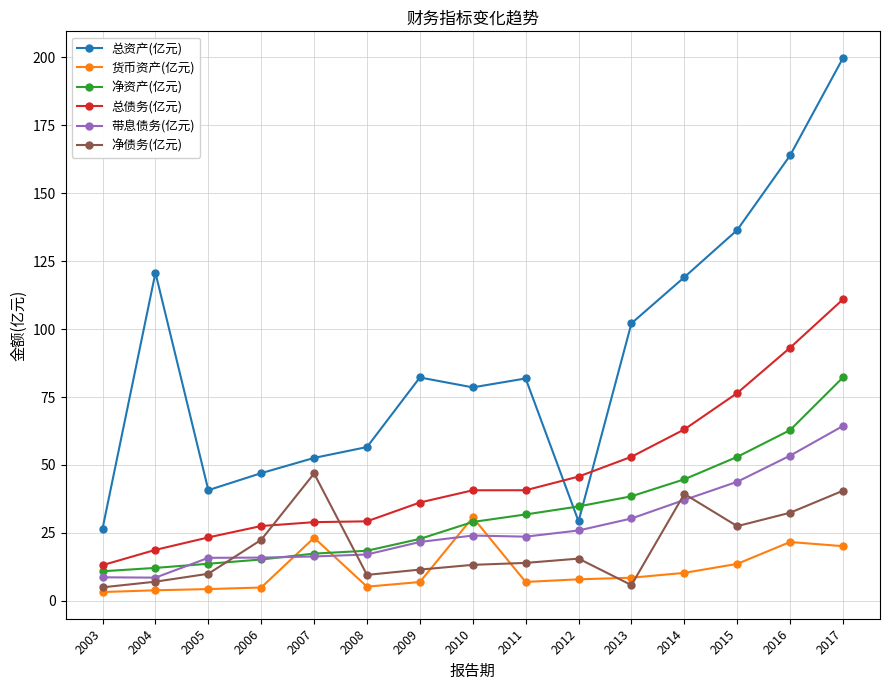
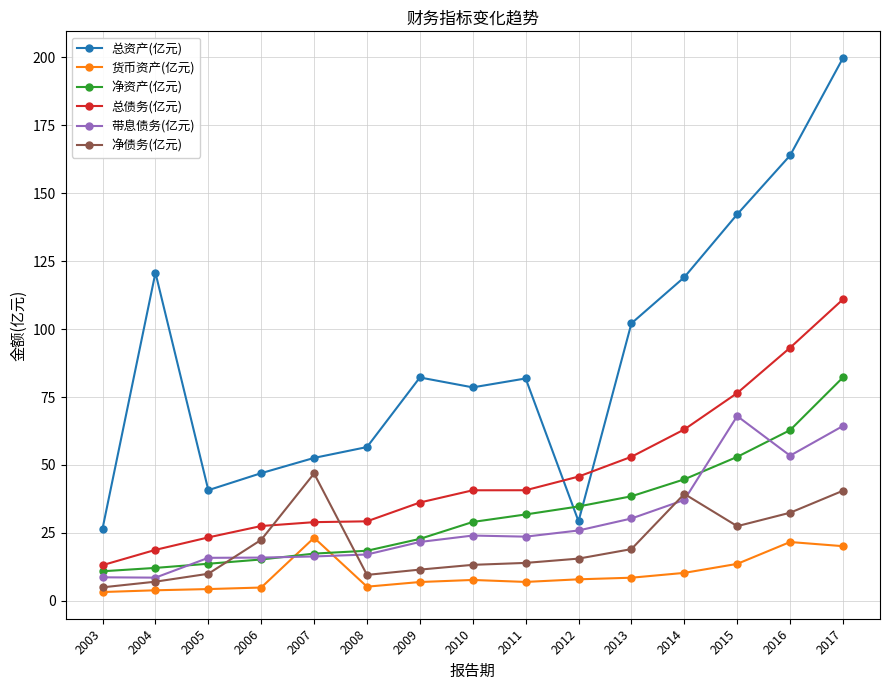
货币资产(亿元), 2010: 31 -> 8
净债务(亿元), 2013: 6 -> 19
总资产(亿元), 2015: 136 -> 142
带息债务(亿元), 2015: 44 -> 68
